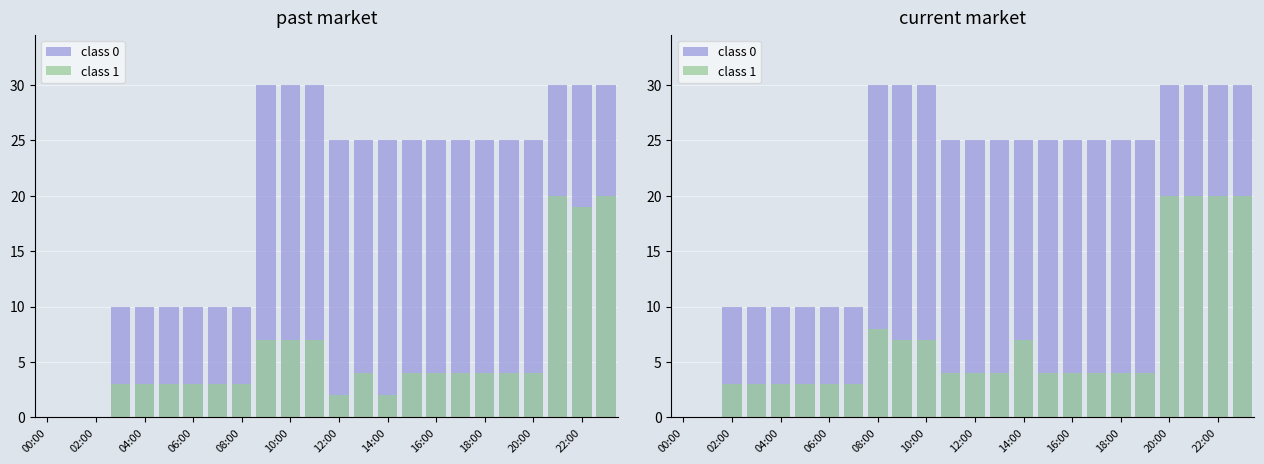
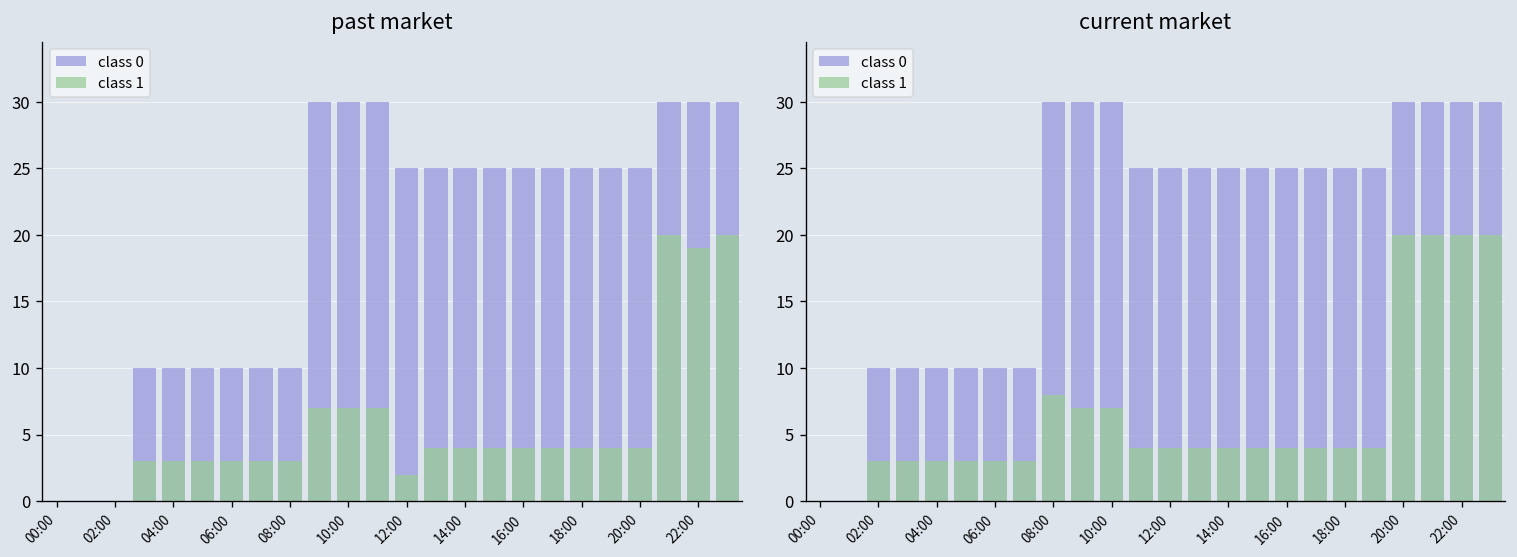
past market, class 1, 14:00: 2 -> 4
current market, class 1, 14:00: 7 -> 4
